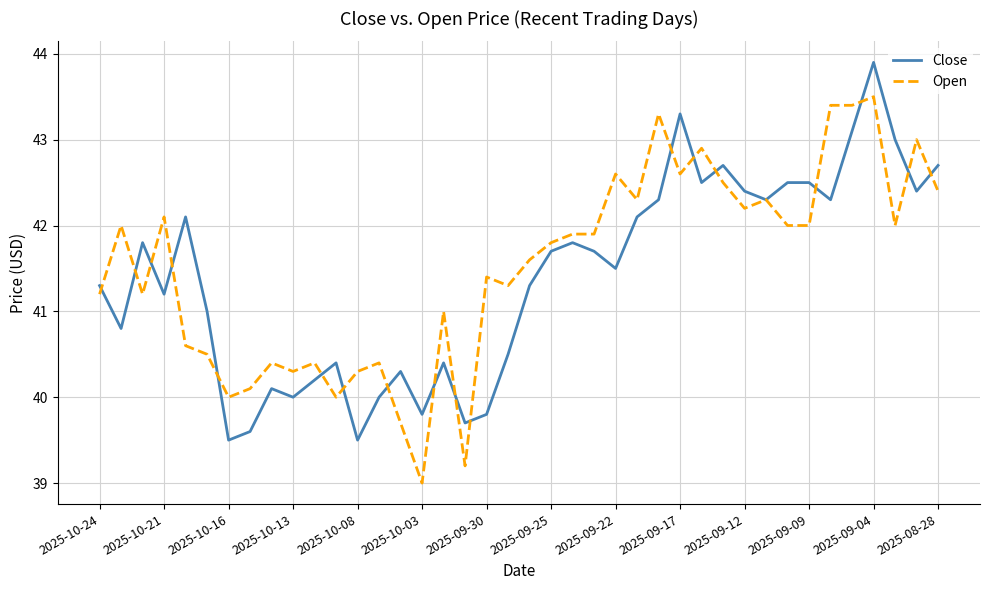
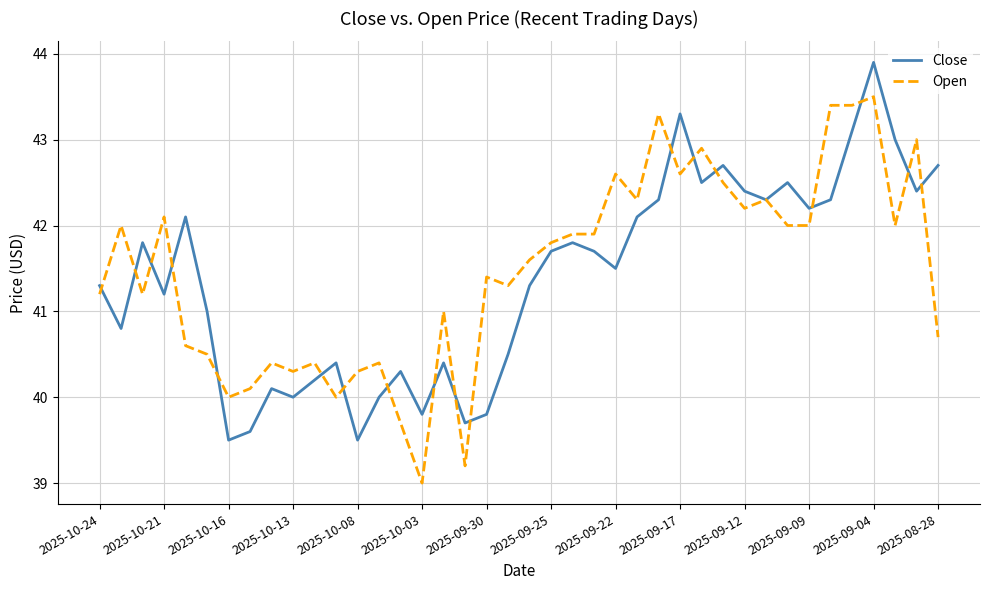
Close, 2025-09-09: 42.5 -> 42.2
Open, 2025-08-28: 42.4 -> 40.7
